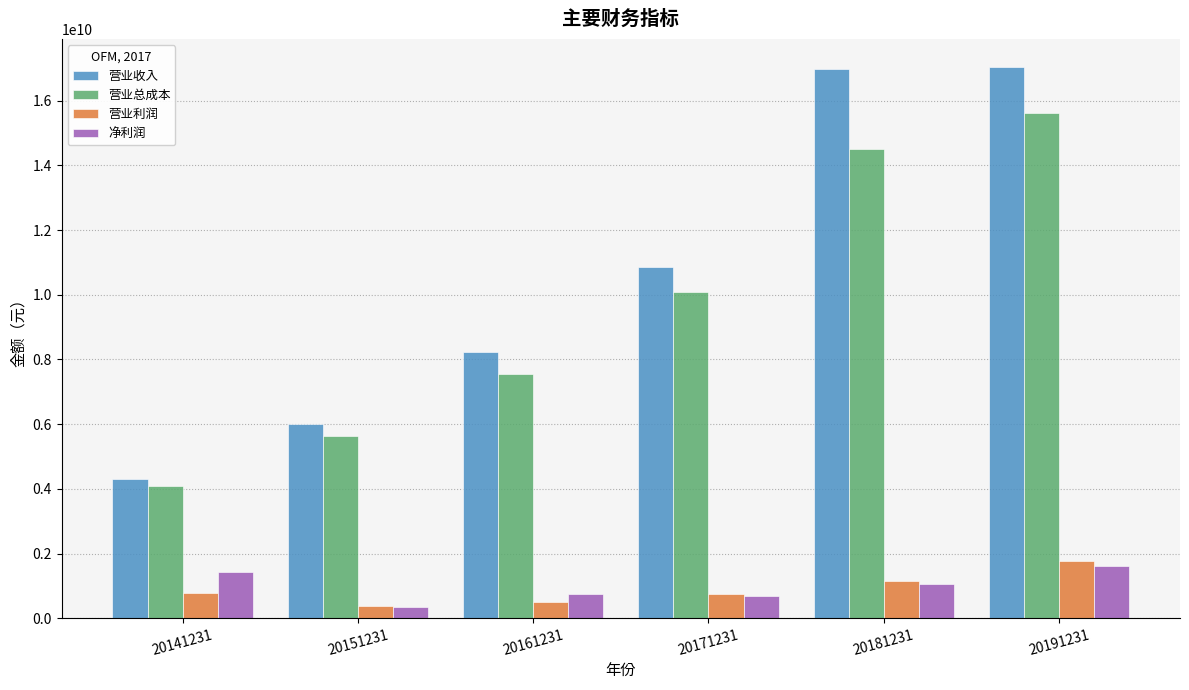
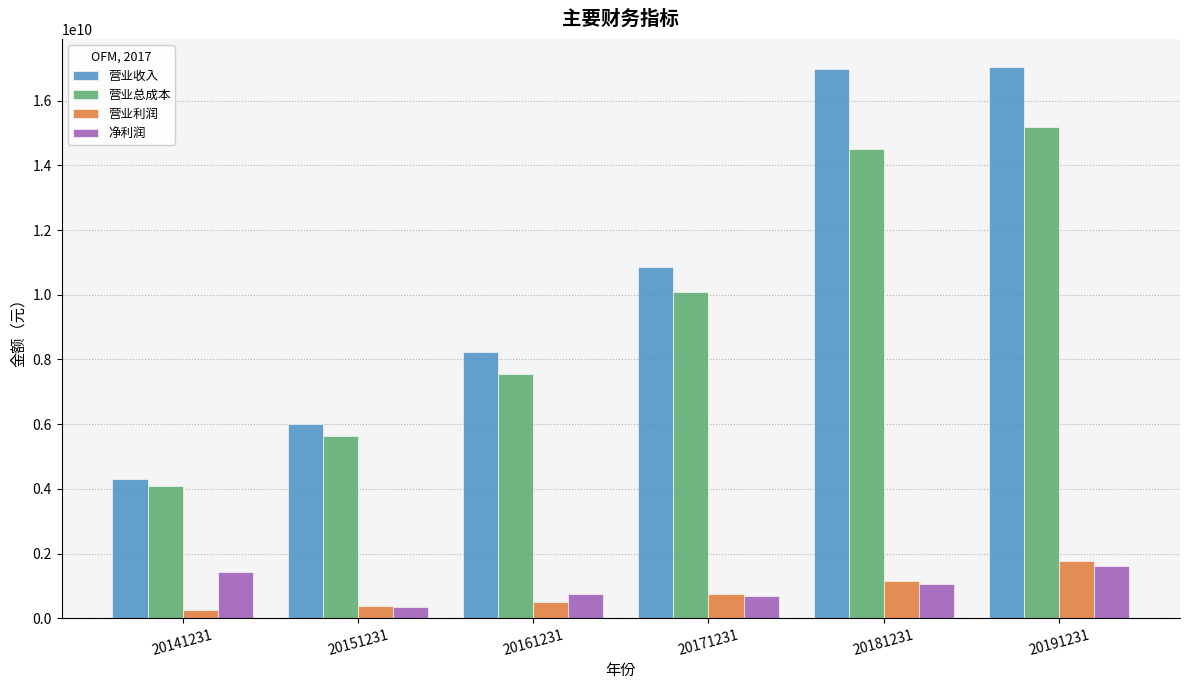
营业利润, 20141231: 800000000 -> 200000000
营业总成本, 20191231: 15600000000 -> 15200000000
